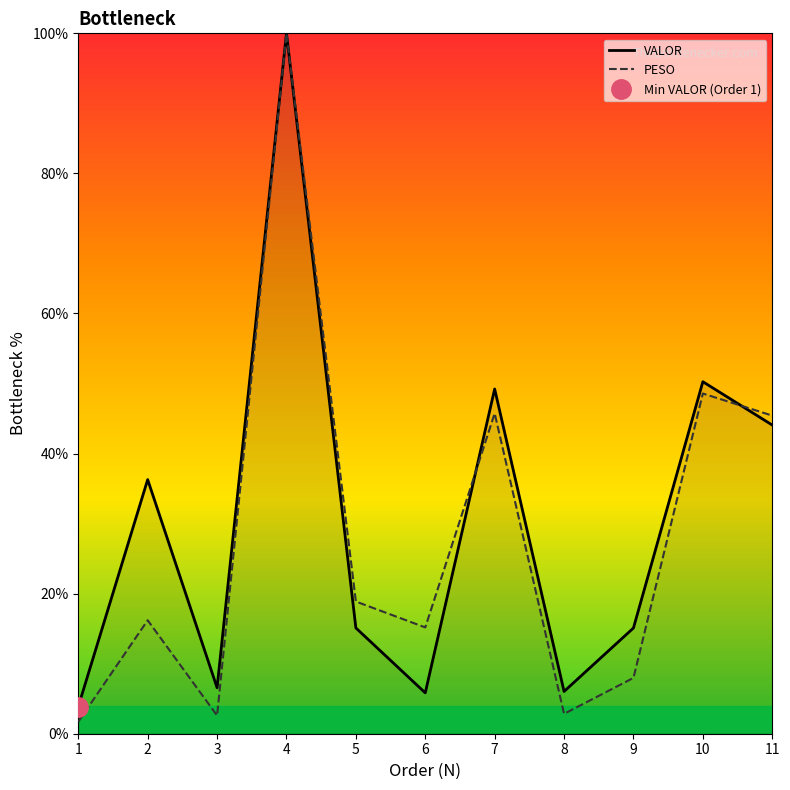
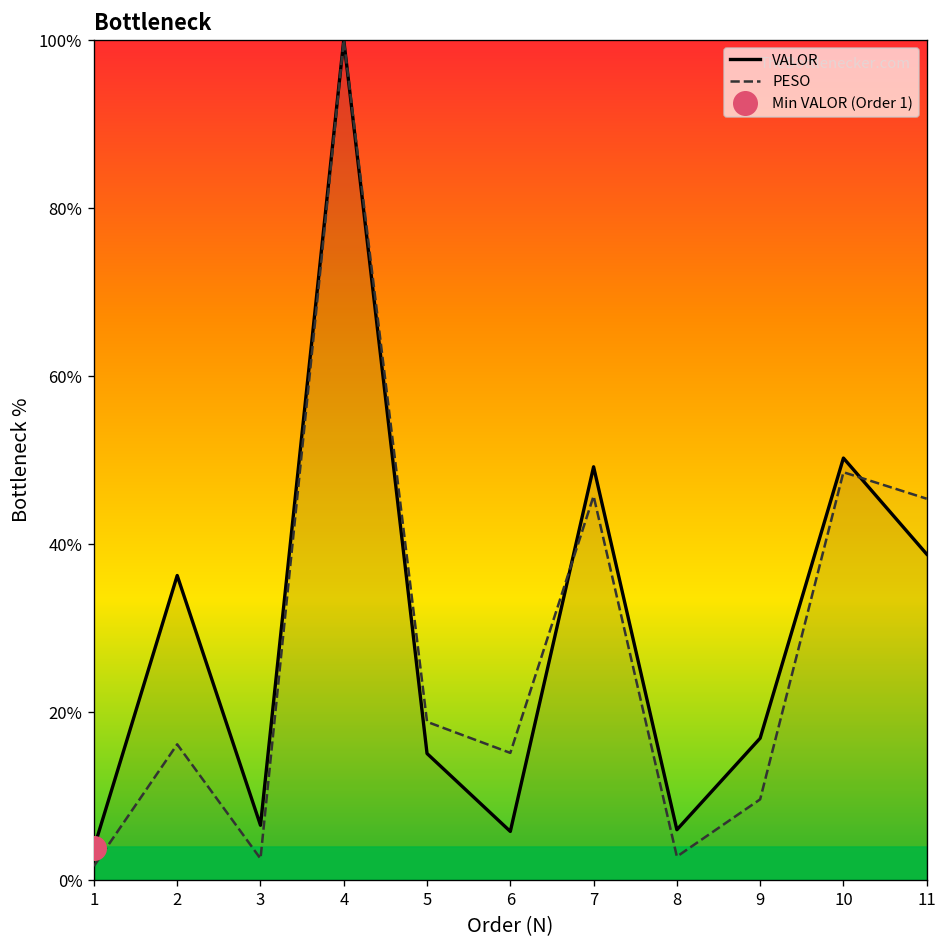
VALOR, 9: 15% -> 17%
PESO, 9: 8% -> 10%
VALOR, 11: 44% -> 39%
